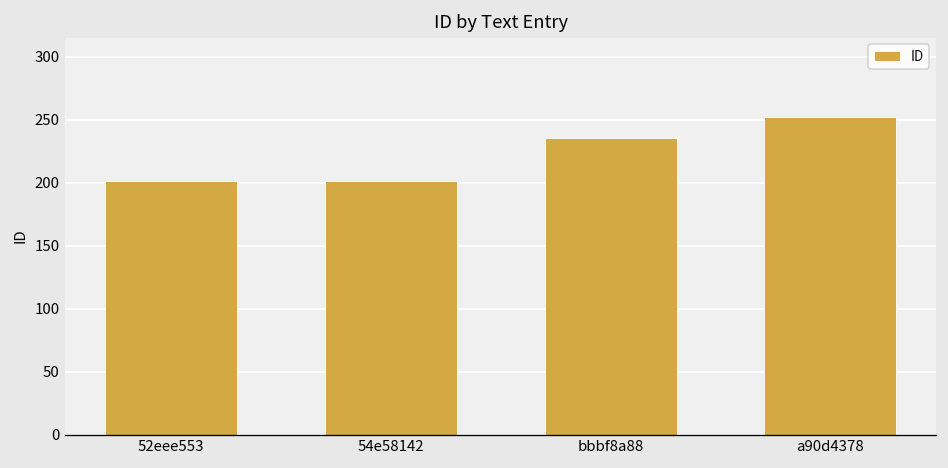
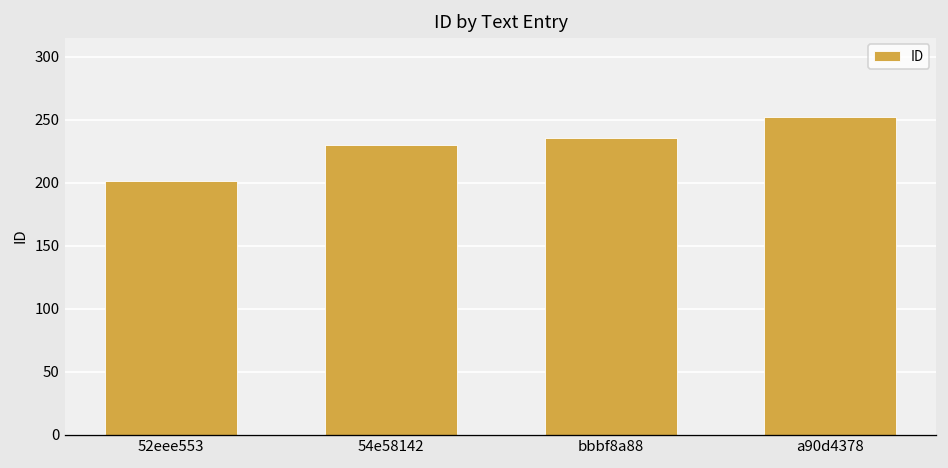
54e58142: 201 -> 230
